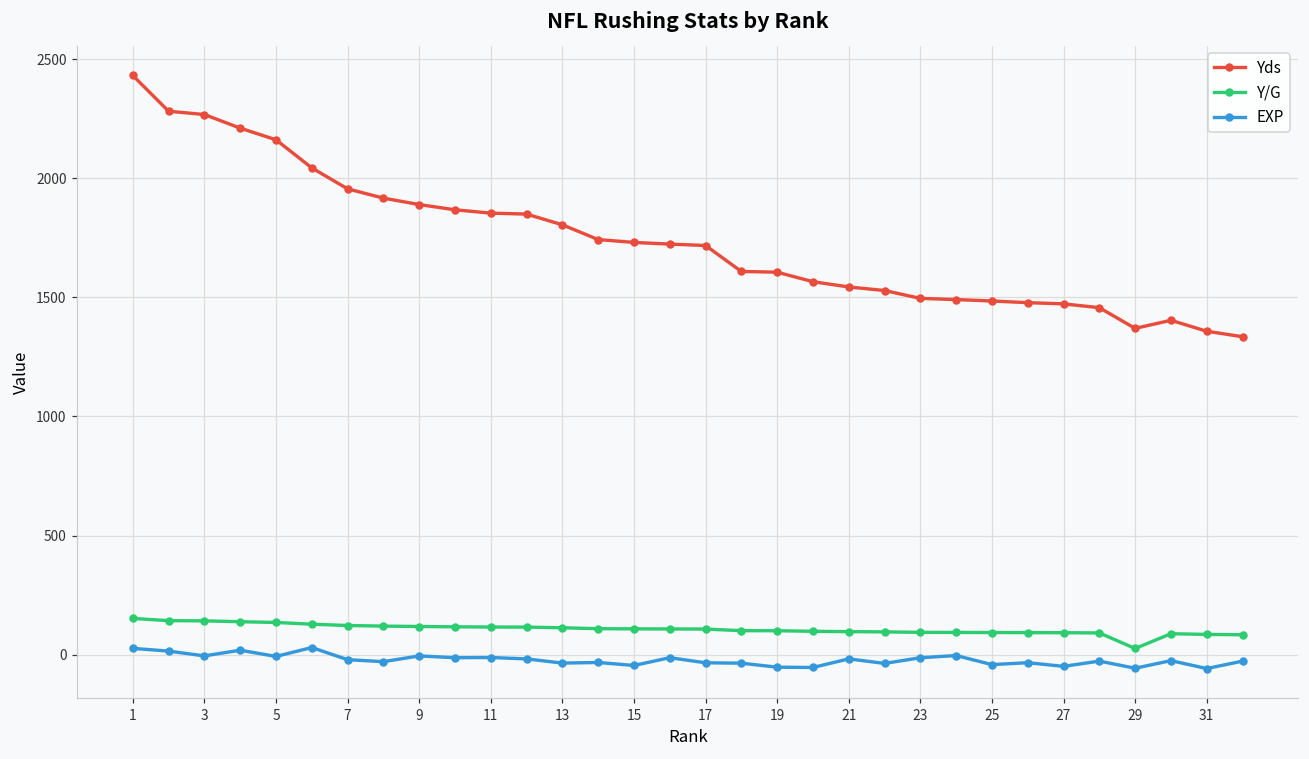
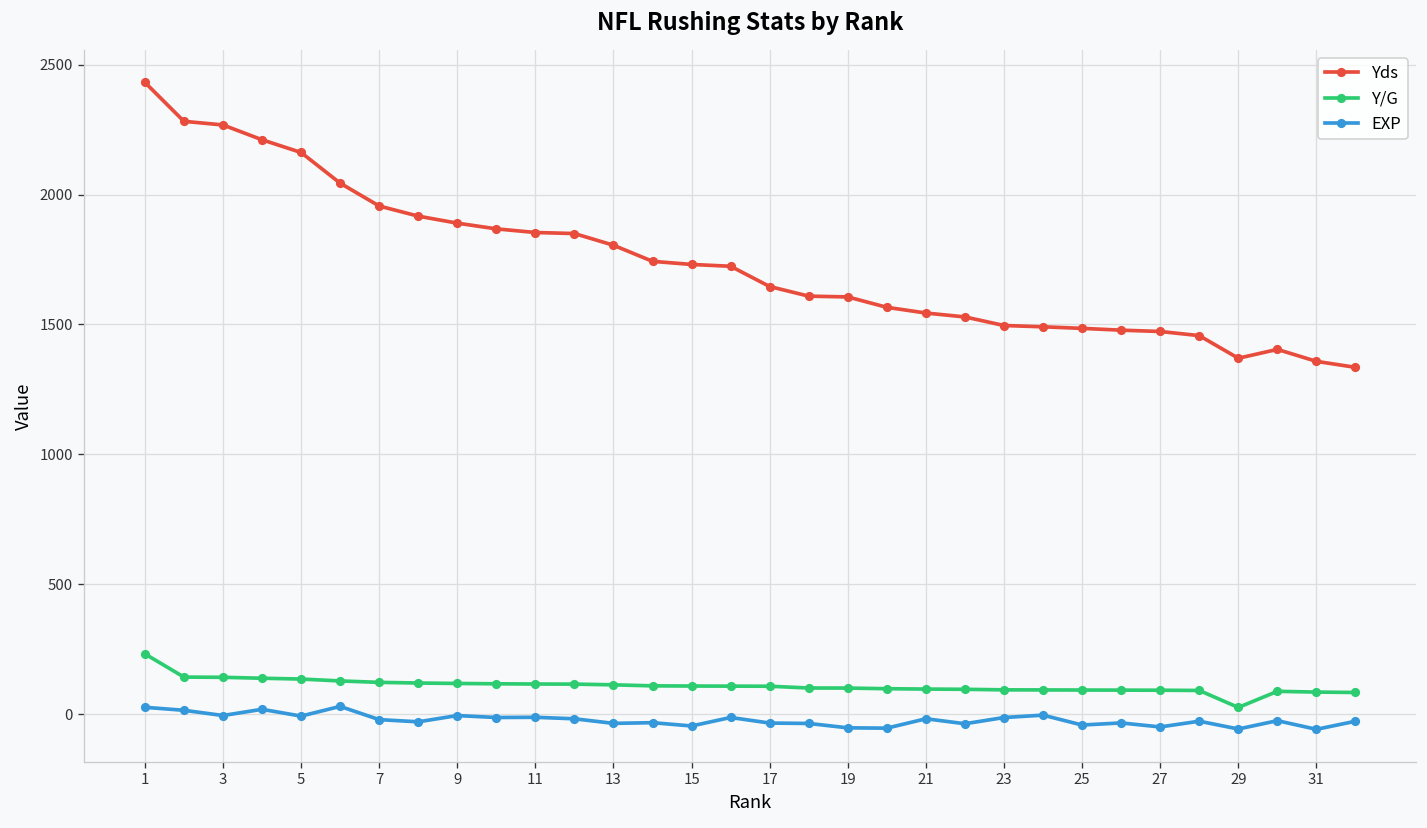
Y/G, 1: 150 -> 230
Yds, 17: 1720 -> 1650
